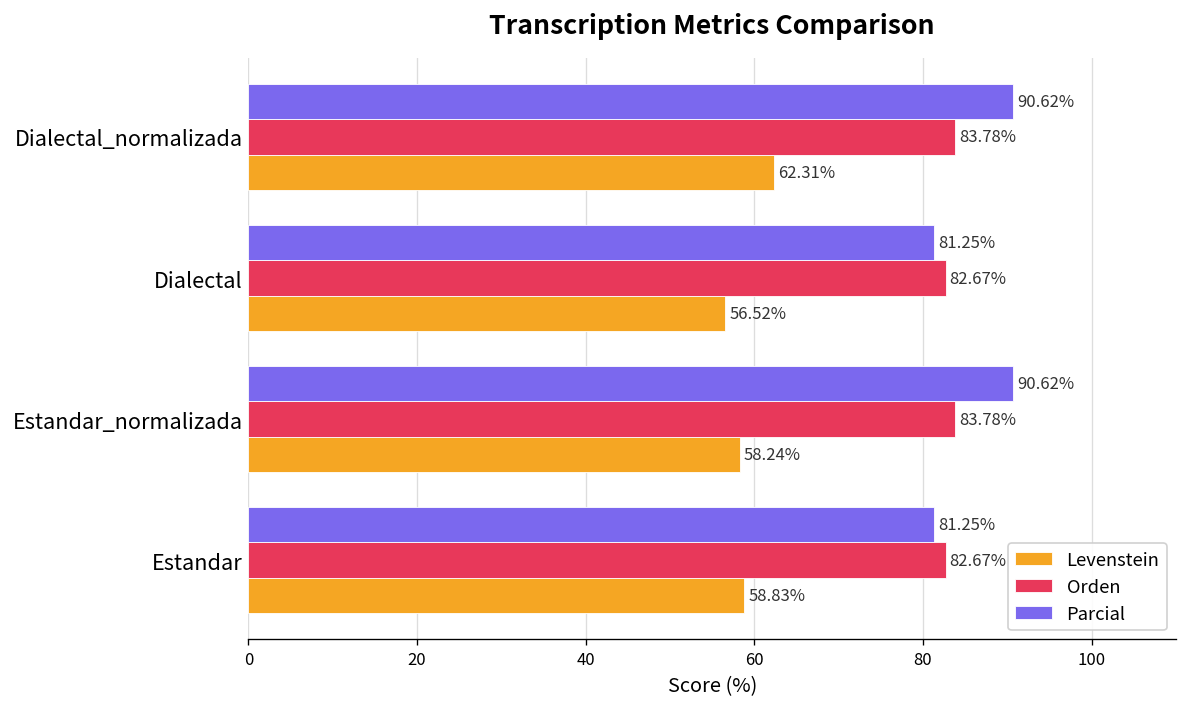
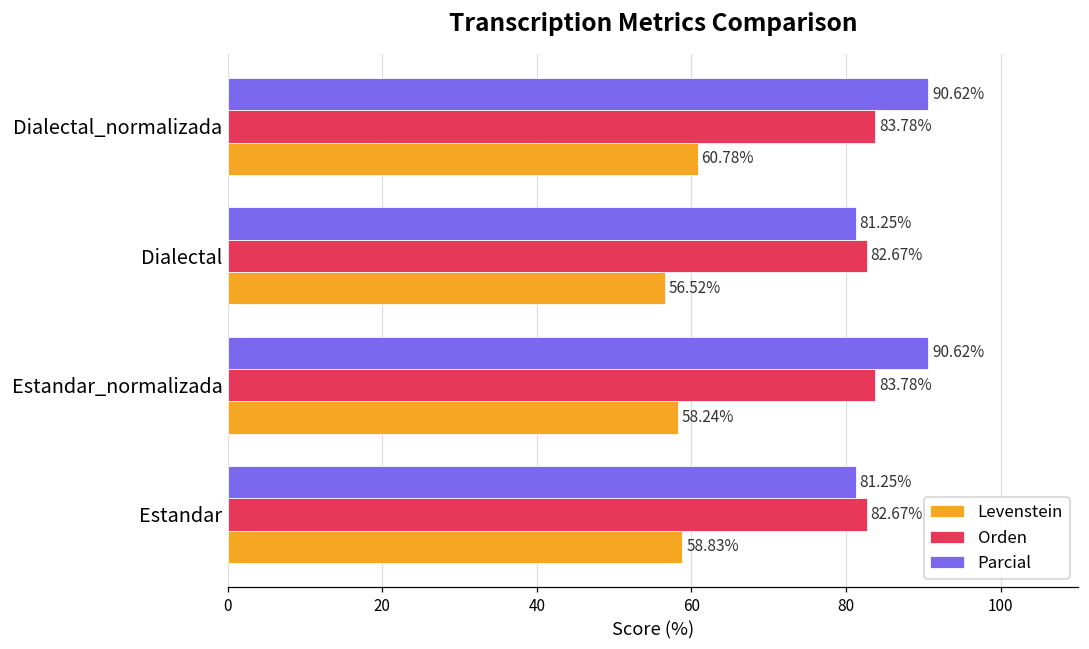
Levenstein, Dialectal_normalizada: 62.31% -> 60.78%
